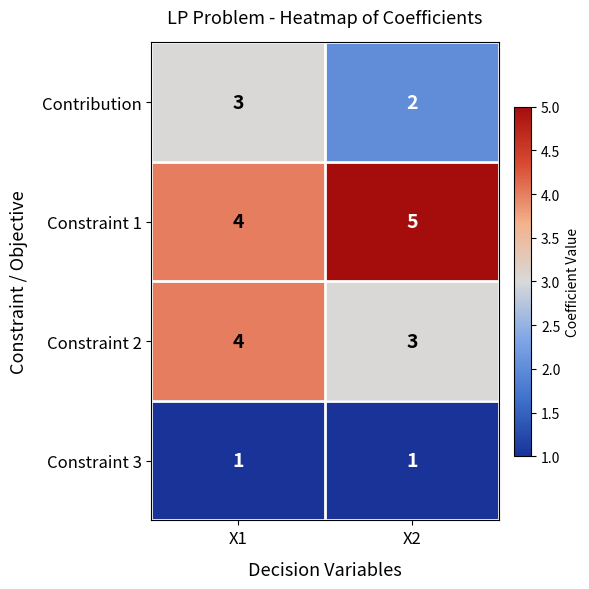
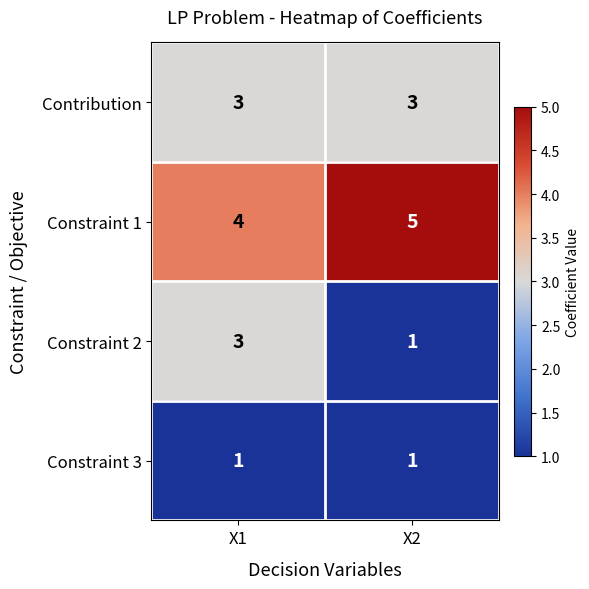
Contribution, X2: 2 -> 3
Constraint 2, X1: 4 -> 3
Constraint 2, X2: 3 -> 1
